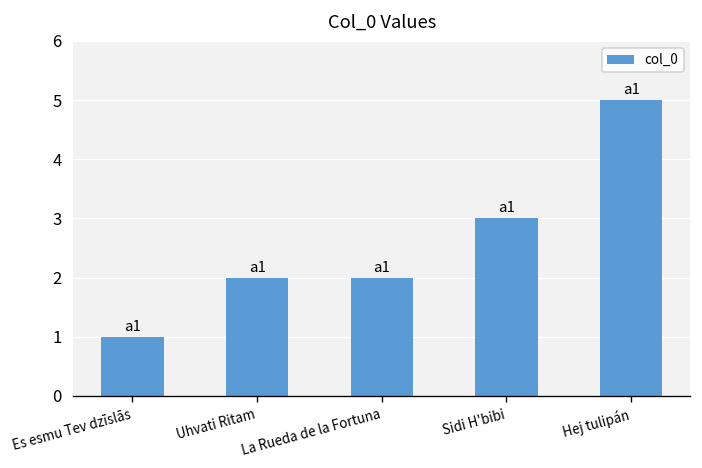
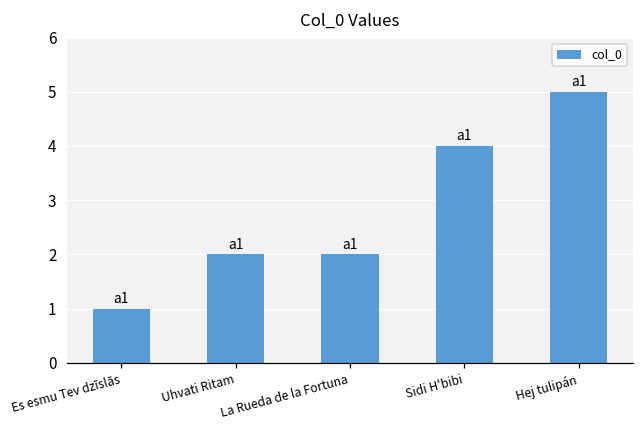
Sidi H'bibi: 3 -> 4
